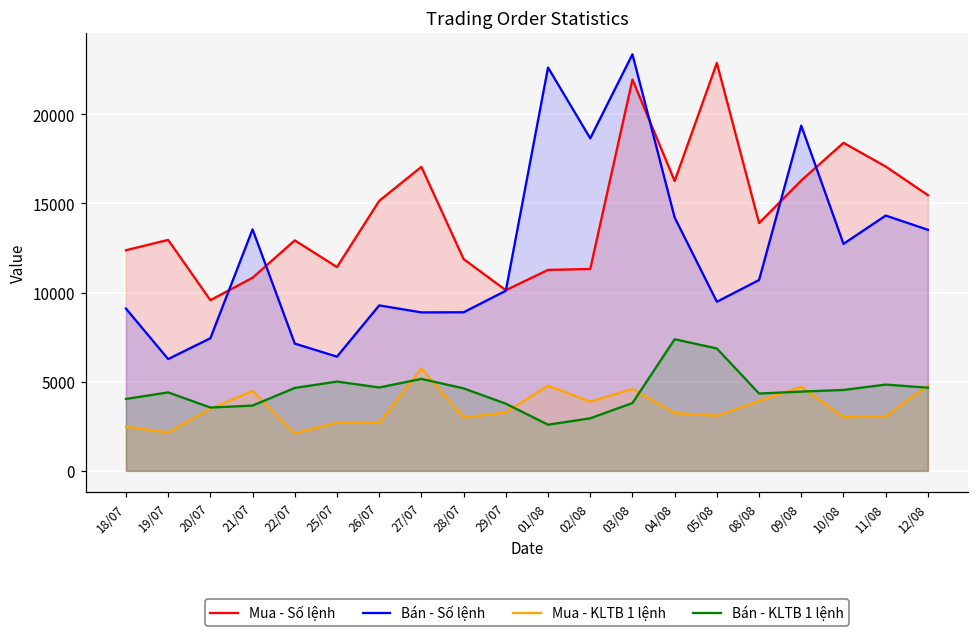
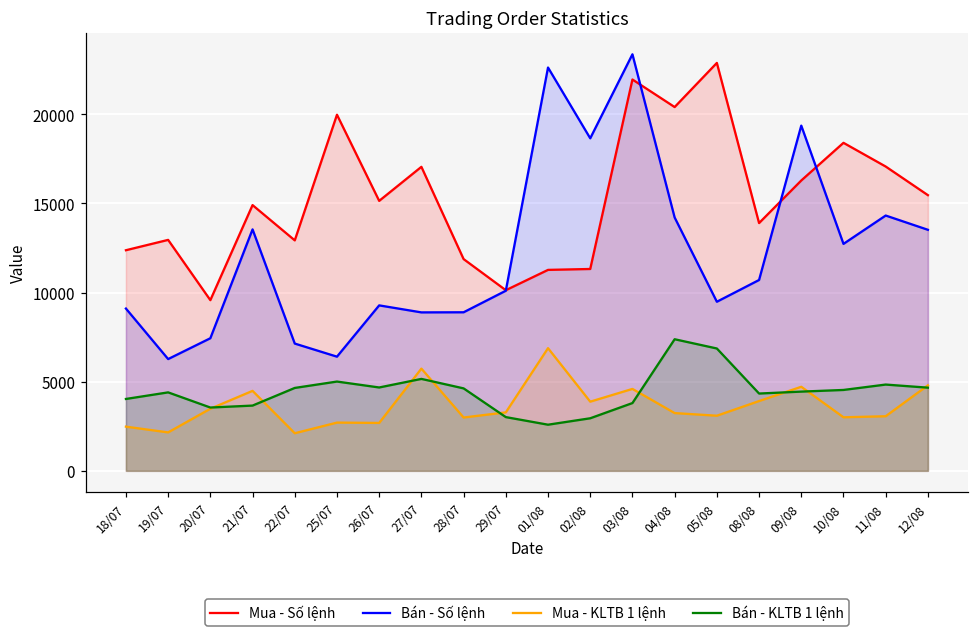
Mua - Số lệnh, 21/07: 10800 -> 14900
Mua - Số lệnh, 25/07: 11400 -> 20000
Bán - KLTB 1 lệnh, 29/07: 3800 -> 3000
Mua - KLTB 1 lệnh, 01/08: 4800 -> 6900
Mua - Số lệnh, 04/08: 16300 -> 20400
